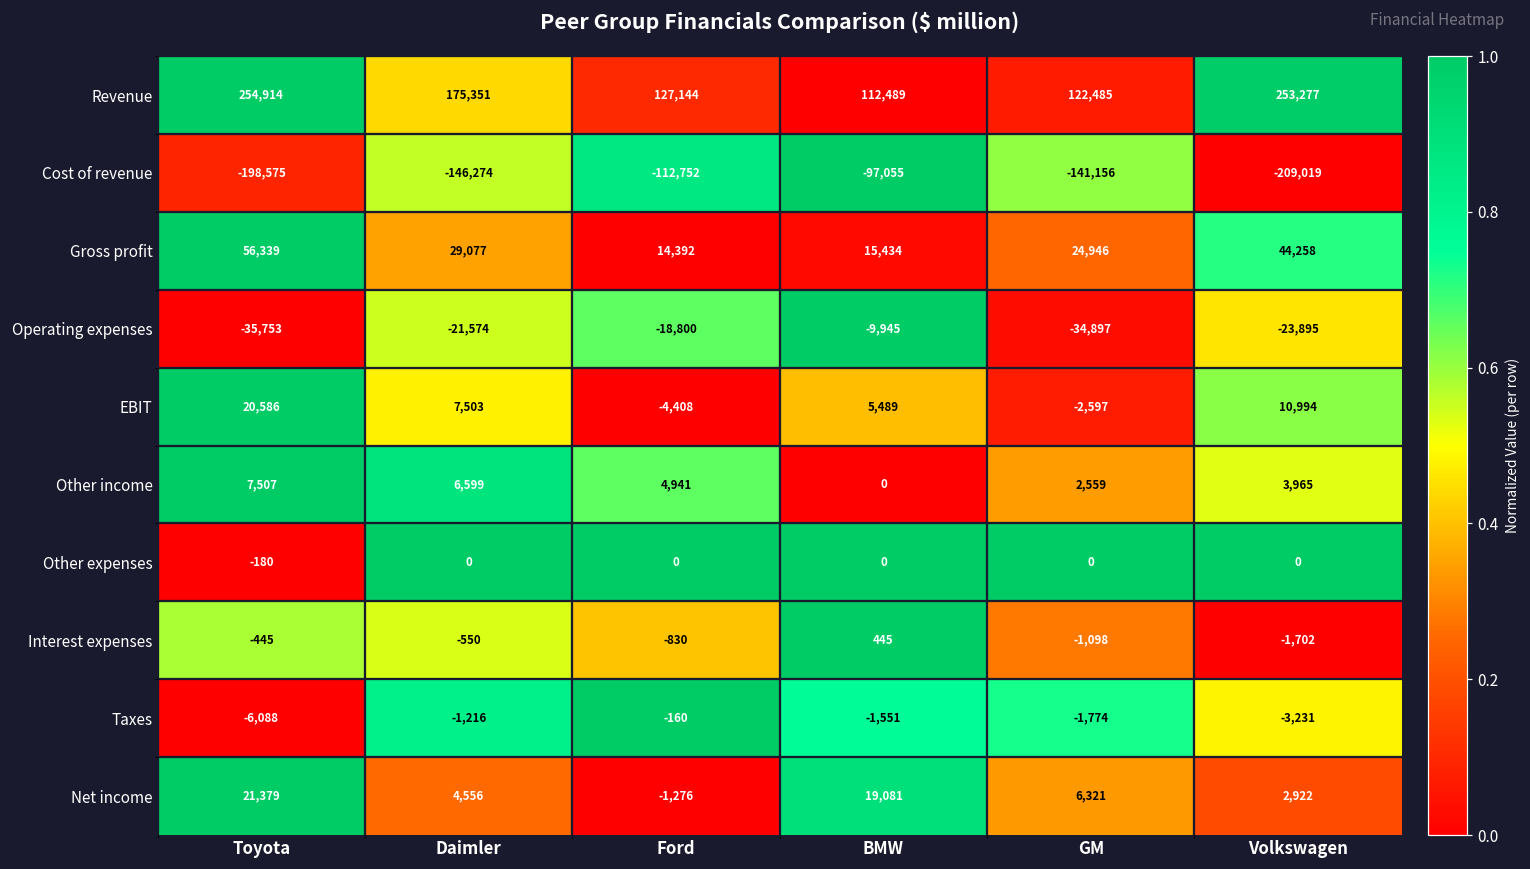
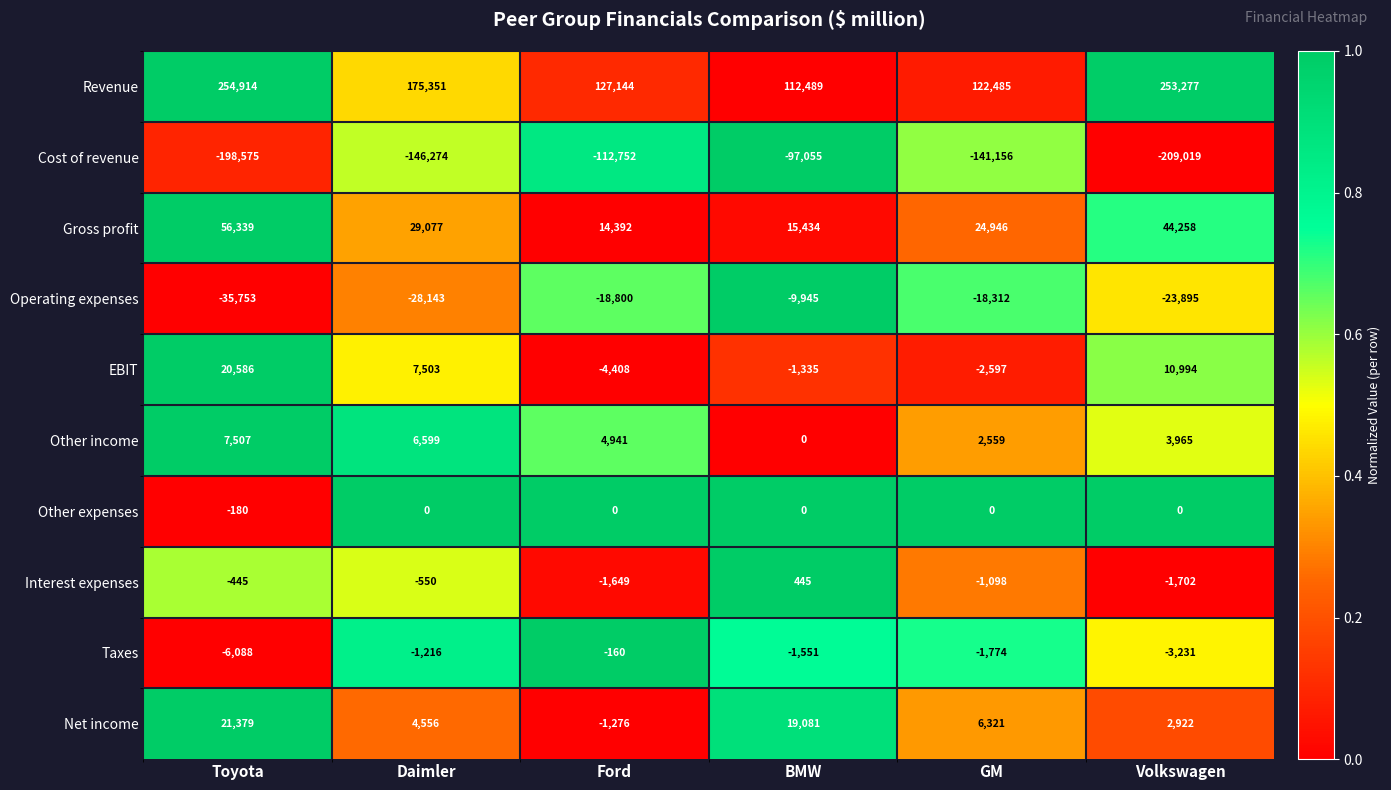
Operating expenses, Daimler: -21,574 -> -28,143
Operating expenses, GM: -34,897 -> -18,312
EBIT, BMW: 5,489 -> -1,335
Interest expenses, Ford: -830 -> -1,649
